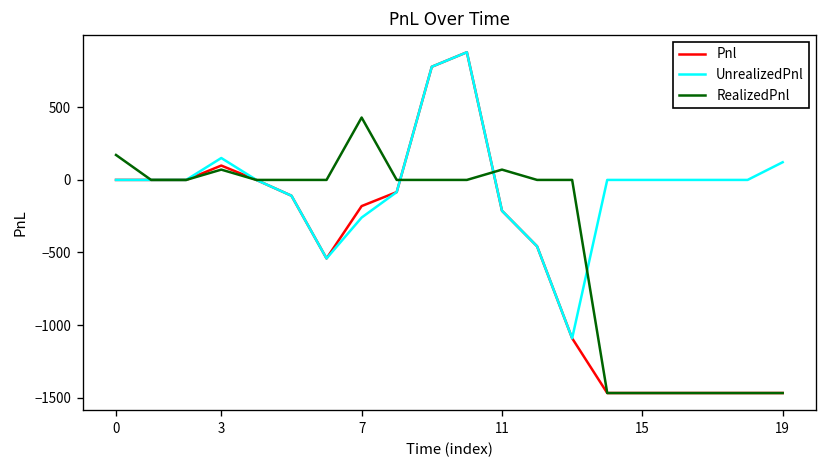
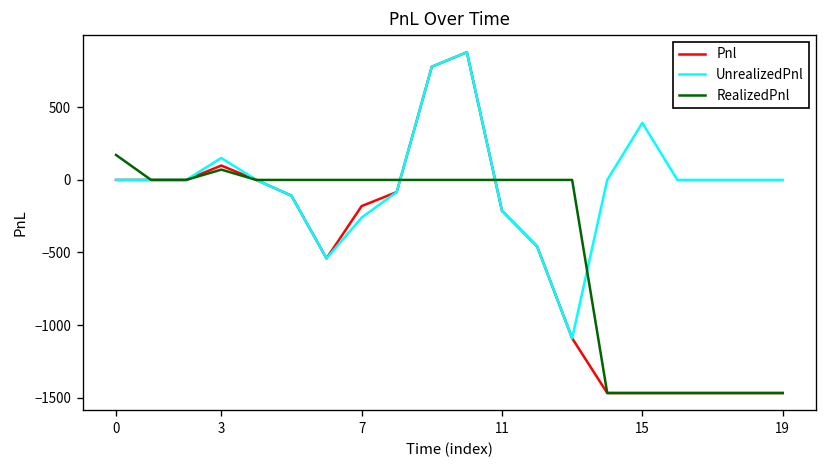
RealizedPnl, 7: 430 -> 0
RealizedPnl, 11: 70 -> 0
UnrealizedPnl, 15: 0 -> 390
UnrealizedPnl, 19: 120 -> 0
